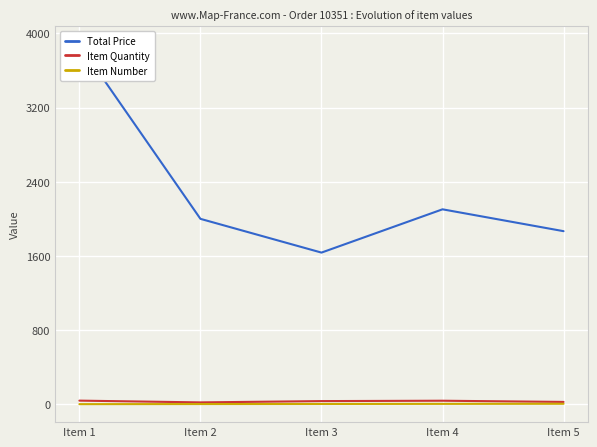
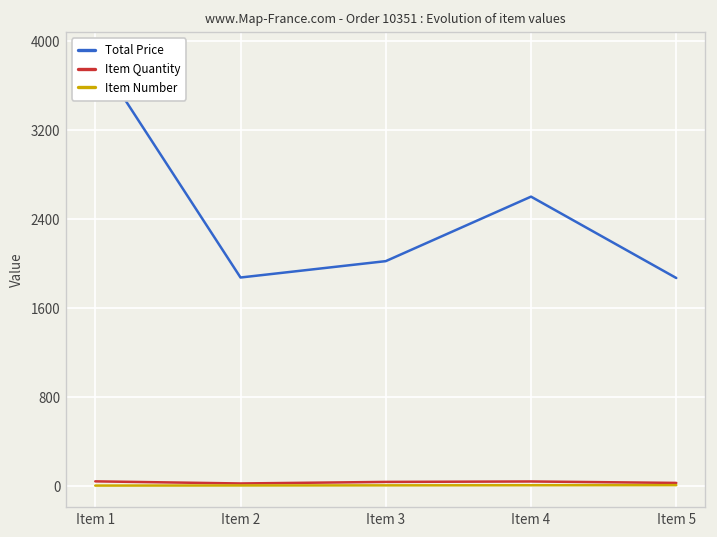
Total Price, Item 2: 2000 -> 1900
Total Price, Item 3: 1600 -> 2000
Total Price, Item 4: 2100 -> 2600
